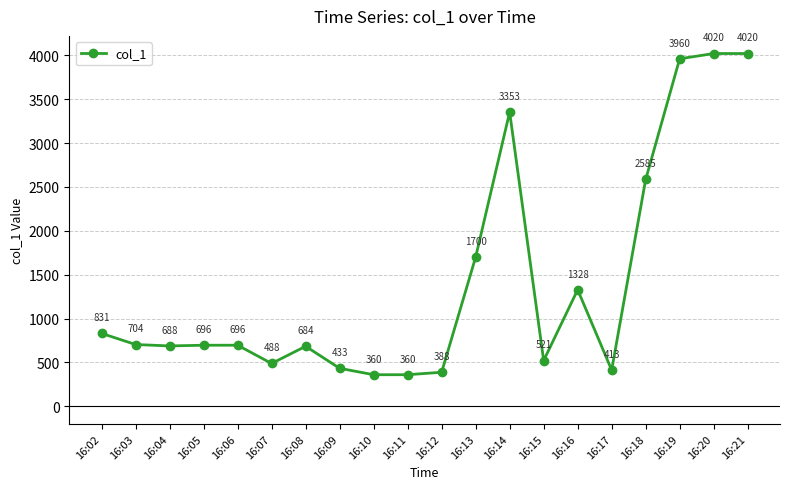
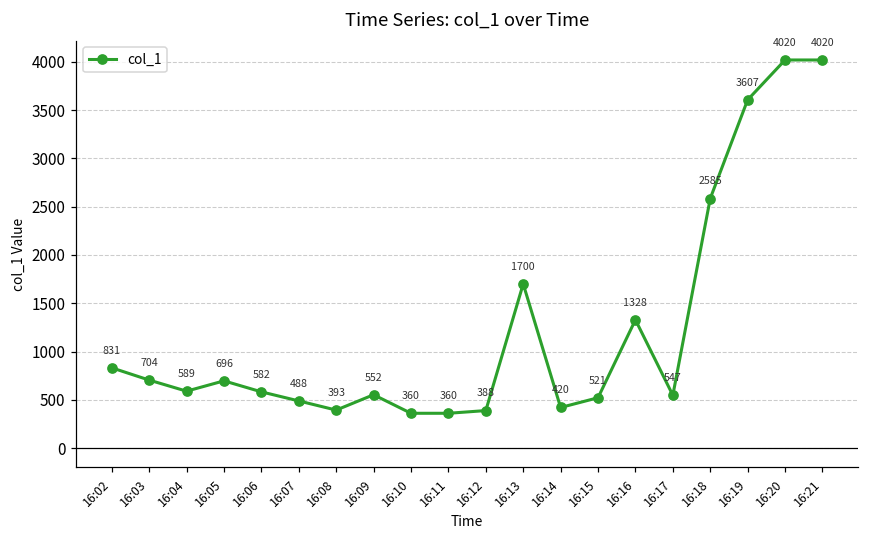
16:04: 688 -> 589
16:06: 696 -> 582
16:08: 684 -> 393
16:09: 433 -> 552
16:14: 3353 -> 420
16:17: 413 -> 547
16:19: 3960 -> 3607
